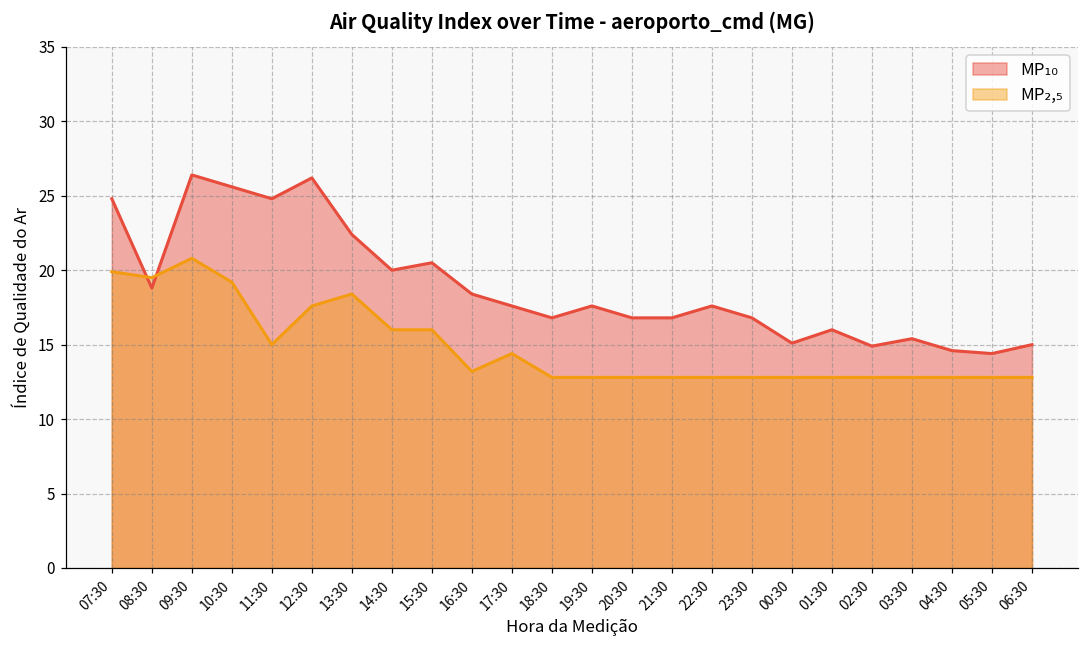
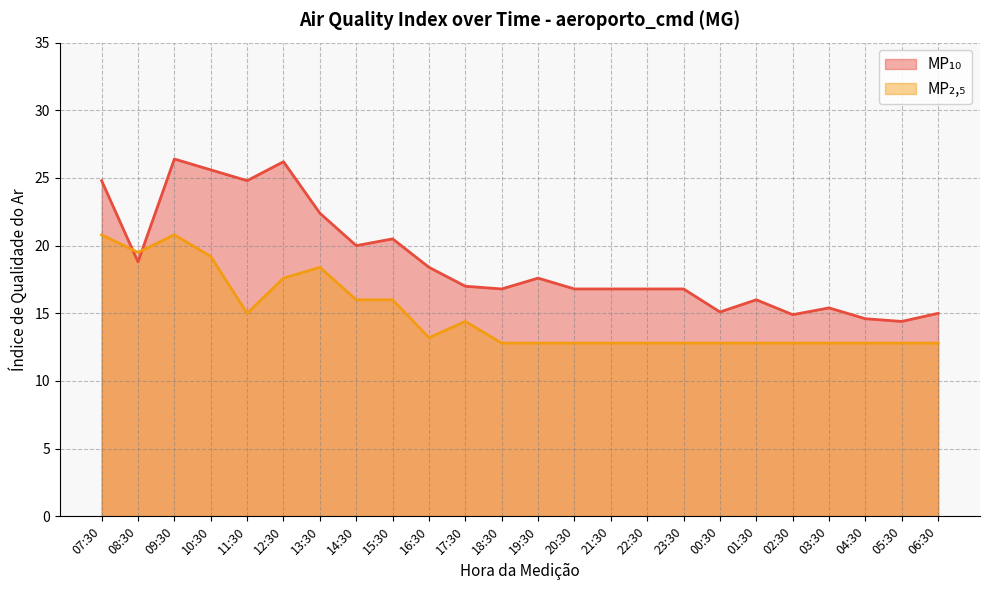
MP₂,₅, 07:30: 19.9 -> 20.8
MP₁₀, 17:30: 17.6 -> 17.0
MP₁₀, 22:30: 17.6 -> 16.8
